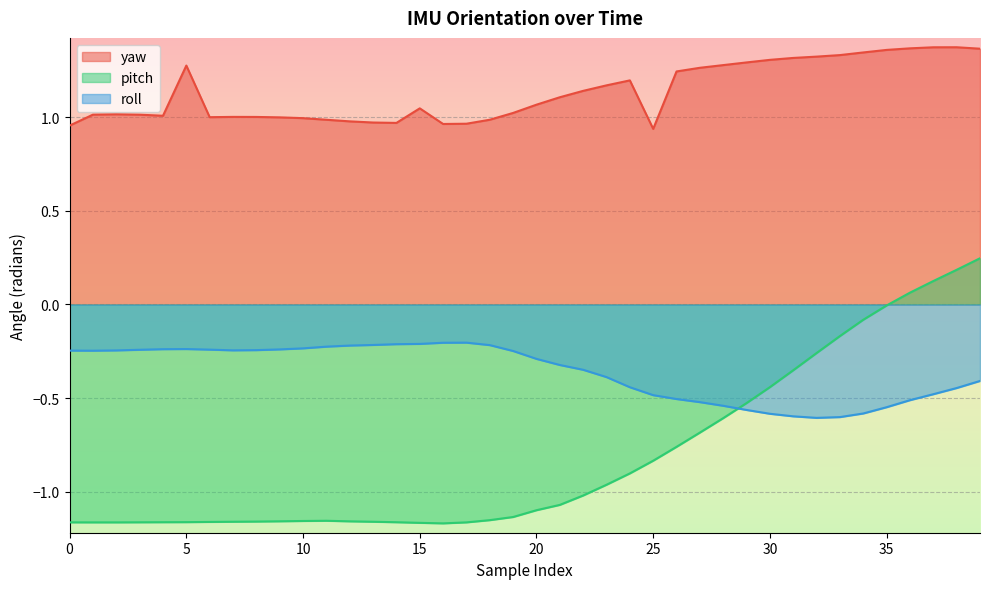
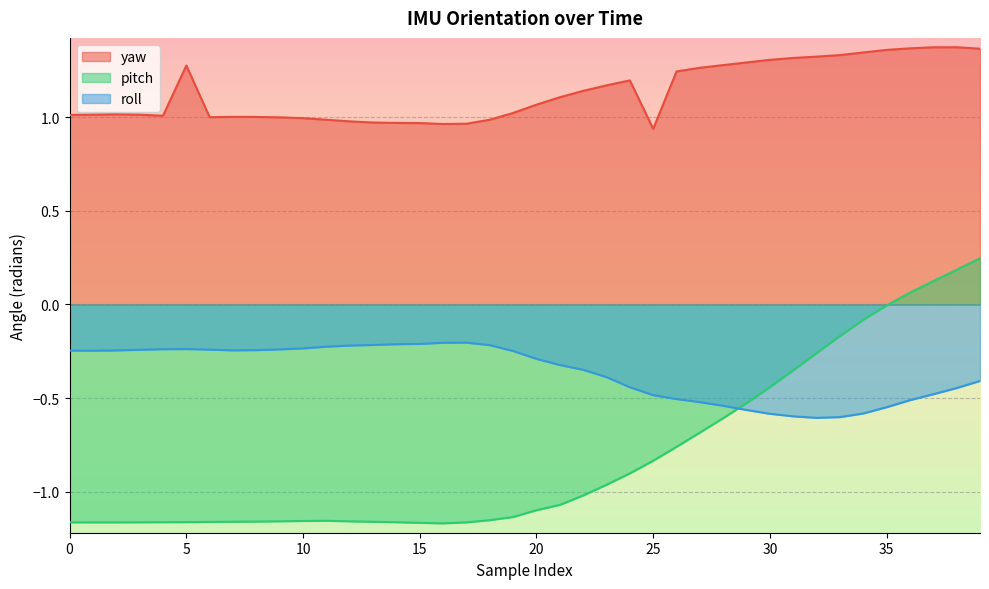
yaw, 0: 0.96 -> 1.01
yaw, 15: 1.05 -> 0.97
